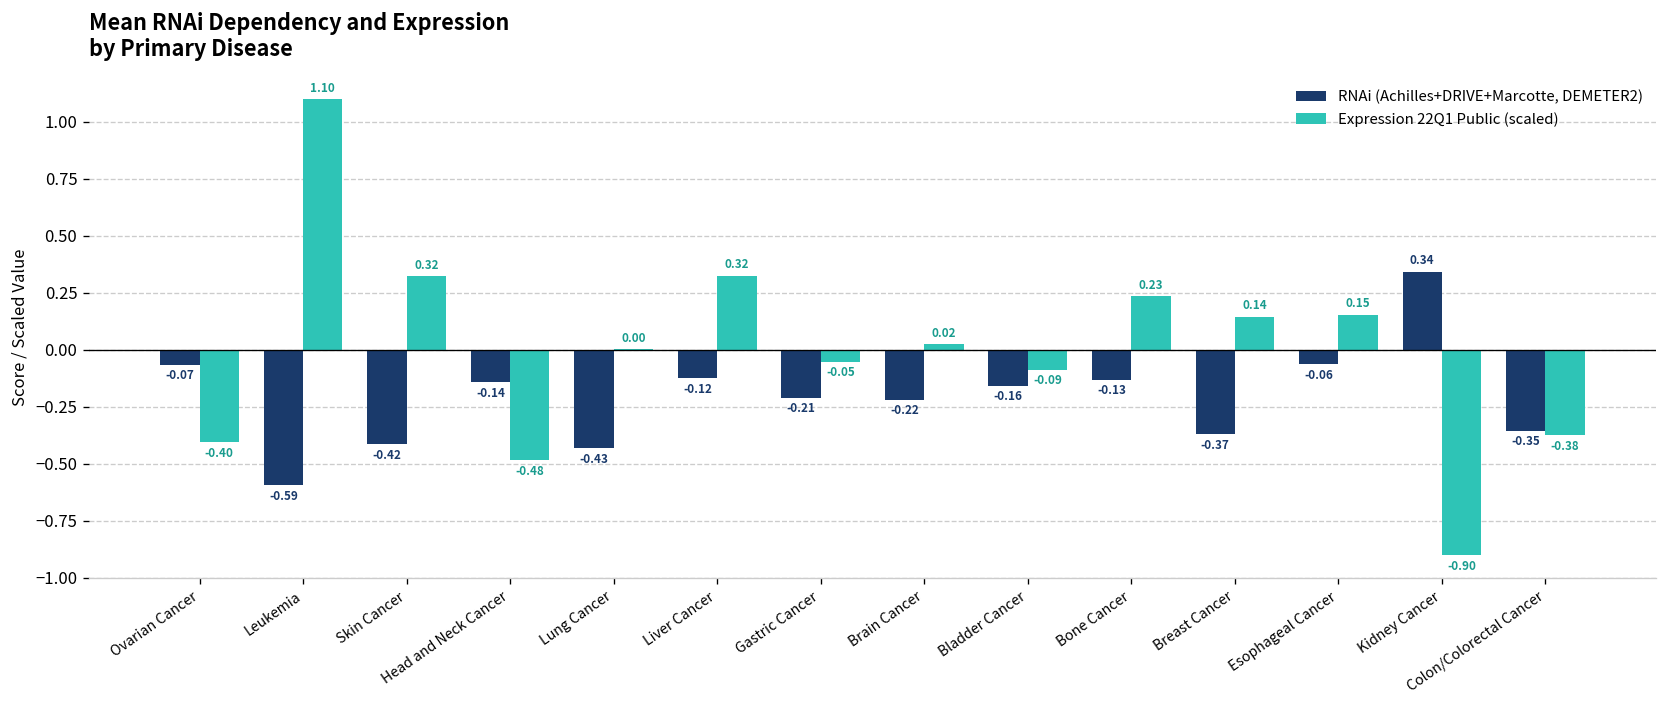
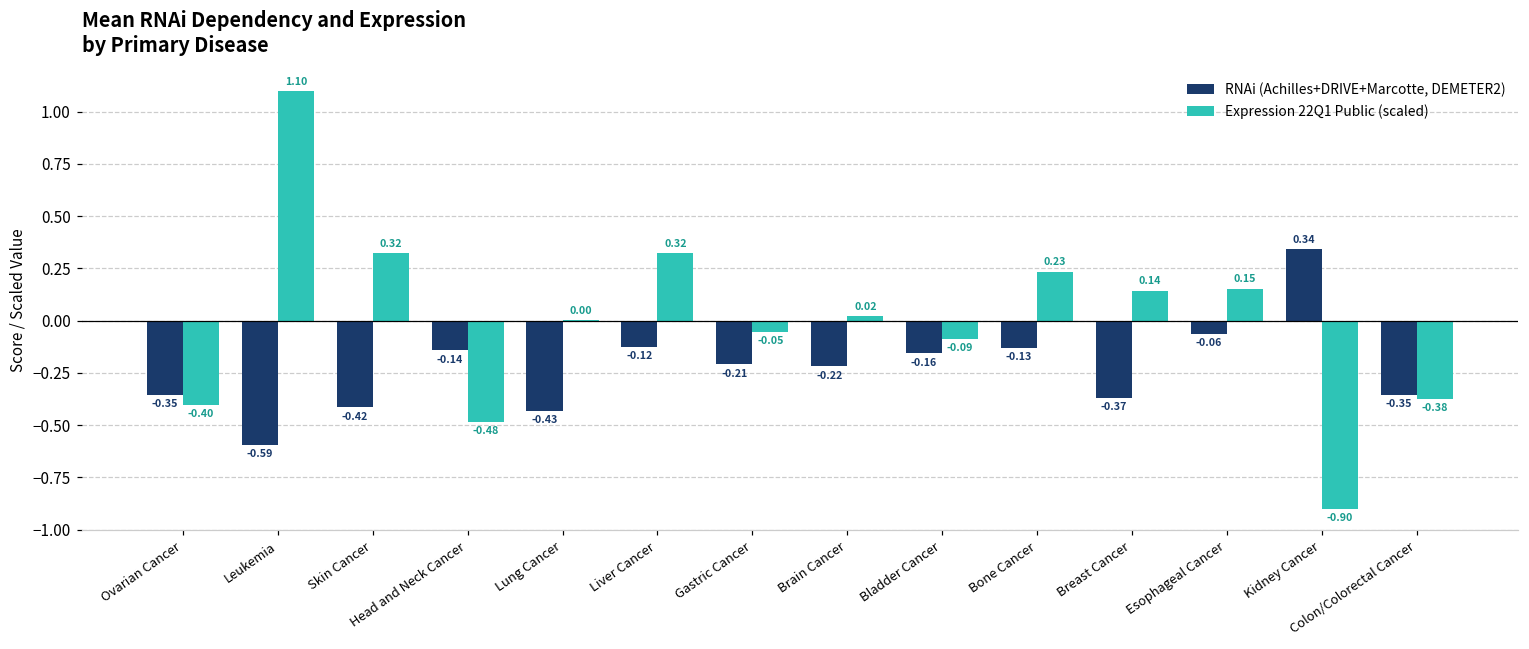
RNAi (Achilles+DRIVE+Marcotte, DEMETER2), Ovarian Cancer: -0.07 -> -0.35
